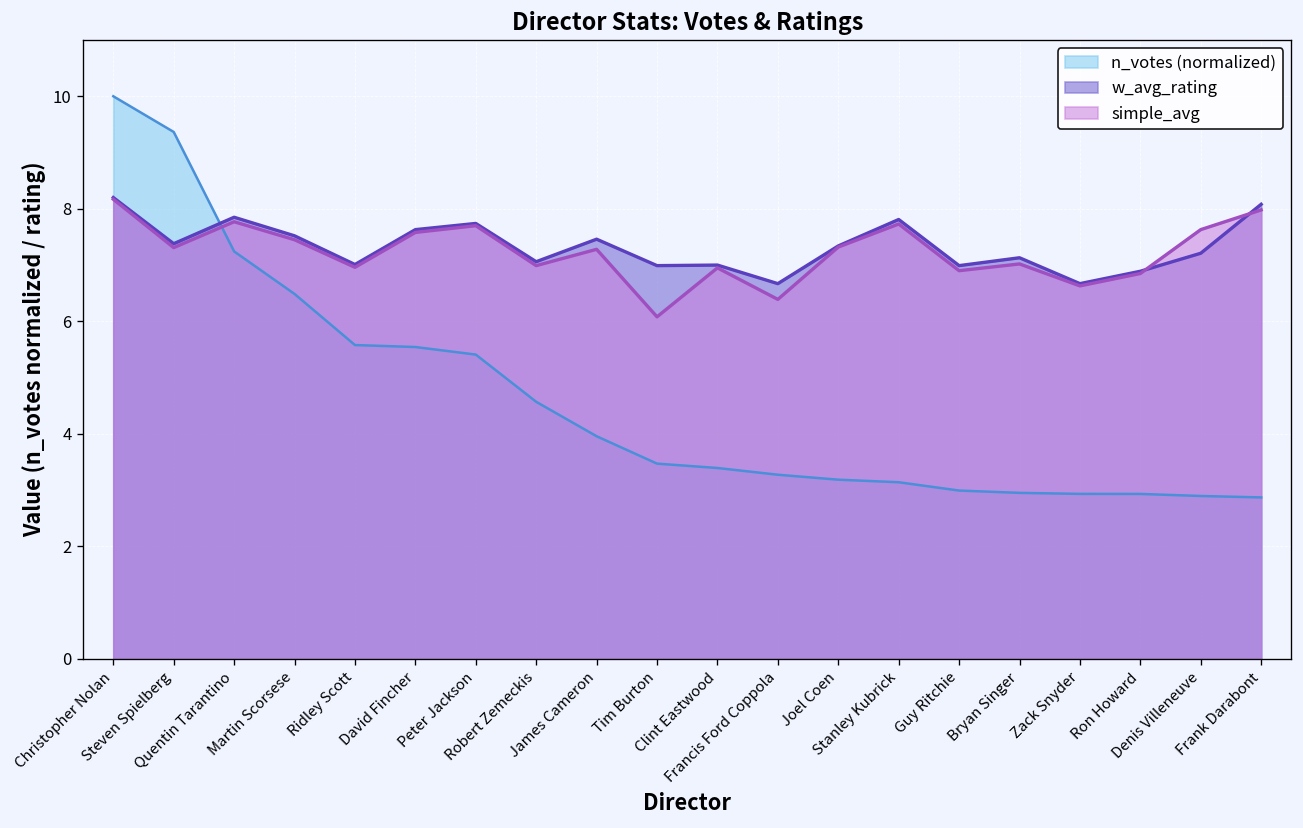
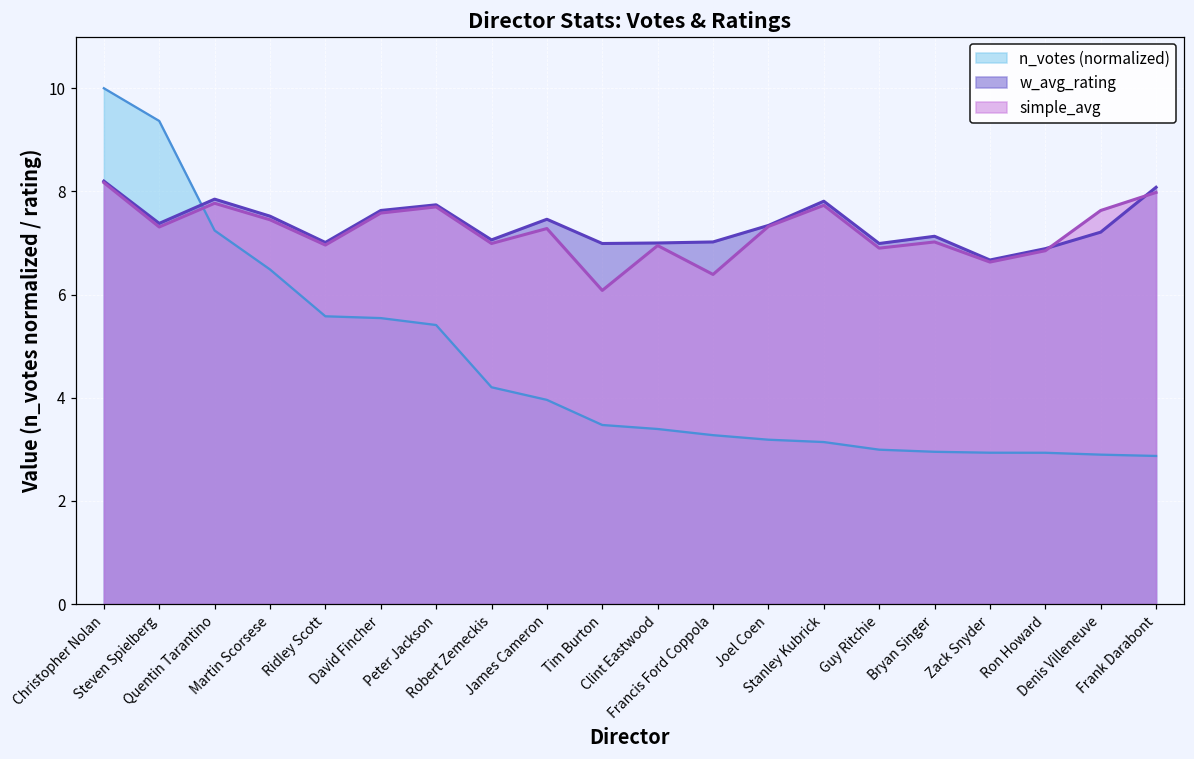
n_votes (normalized), Robert Zemeckis: 4.6 -> 4.2
w_avg_rating, Francis Ford Coppola: 6.7 -> 7.0
